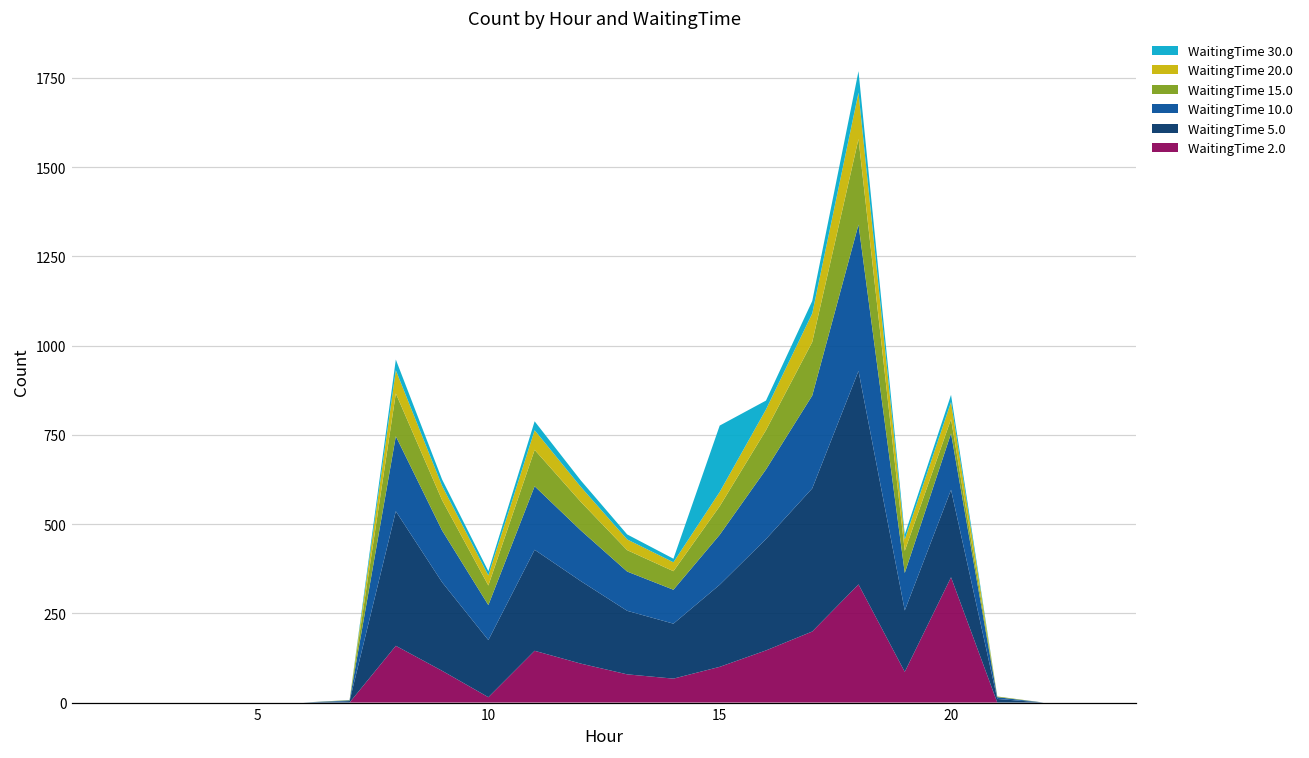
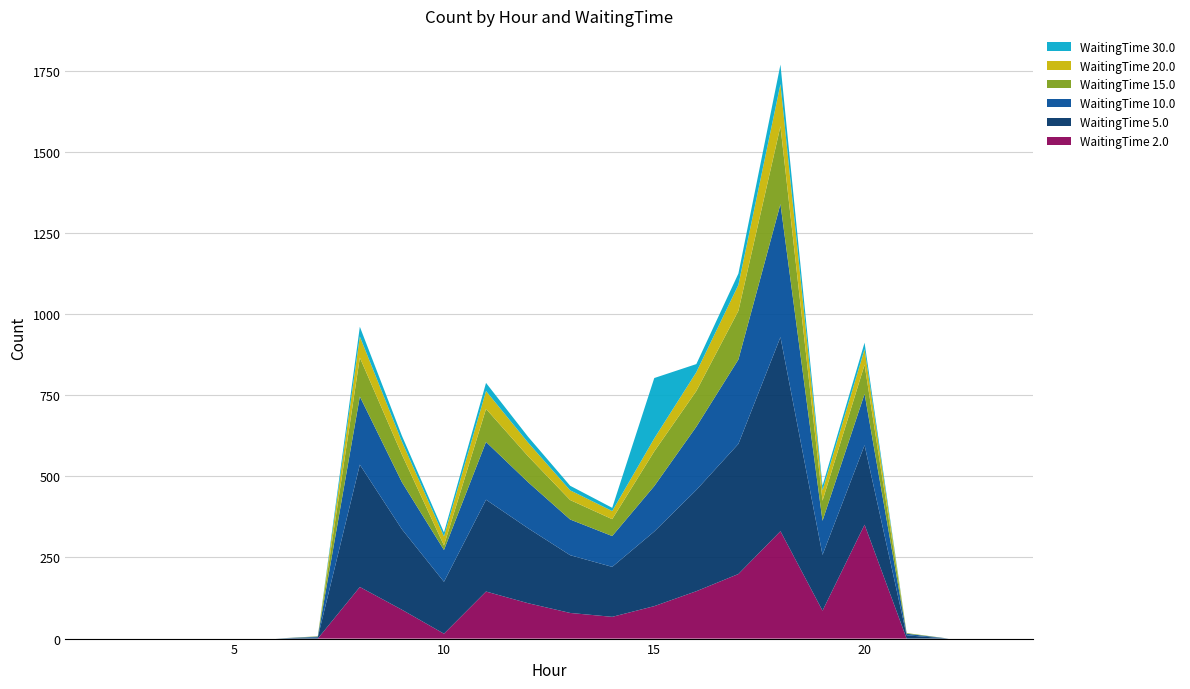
WaitingTime 15.0, 10: 60 -> 10
WaitingTime 15.0, 15: 80 -> 110
WaitingTime 15.0, 20: 40 -> 90
